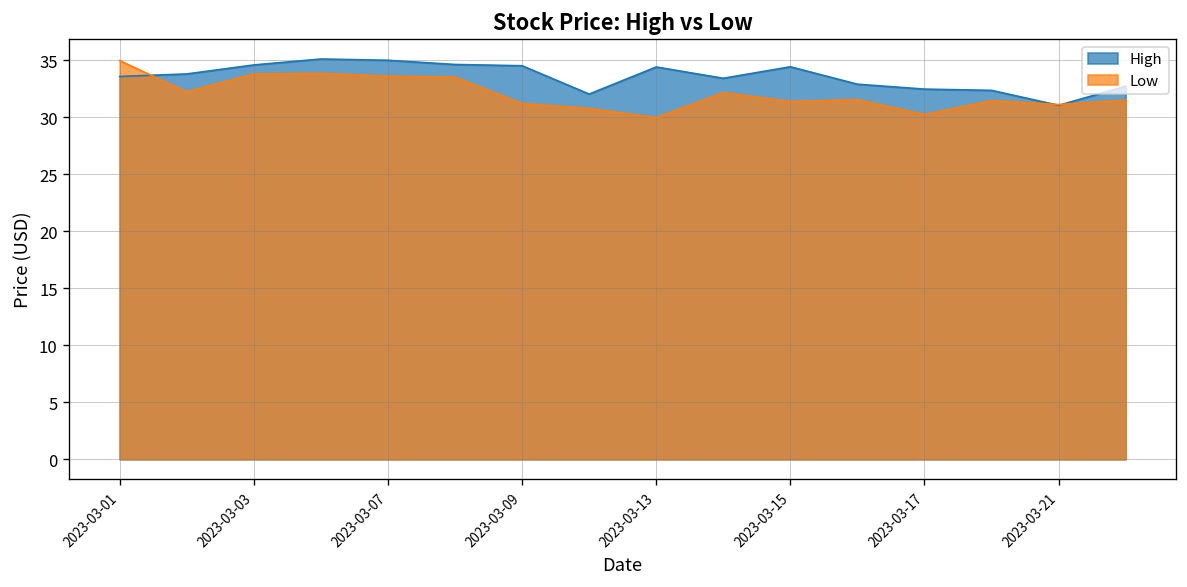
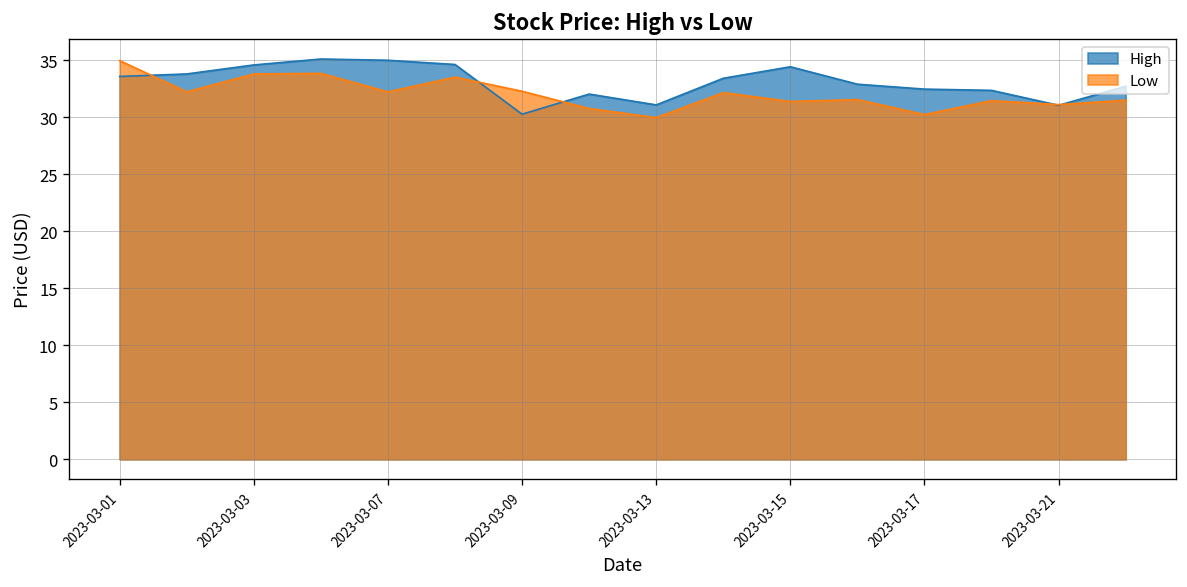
Low, 2023-03-07: 34 -> 32
High, 2023-03-09: 35 -> 30
Low, 2023-03-09: 31 -> 32
High, 2023-03-13: 34 -> 31
